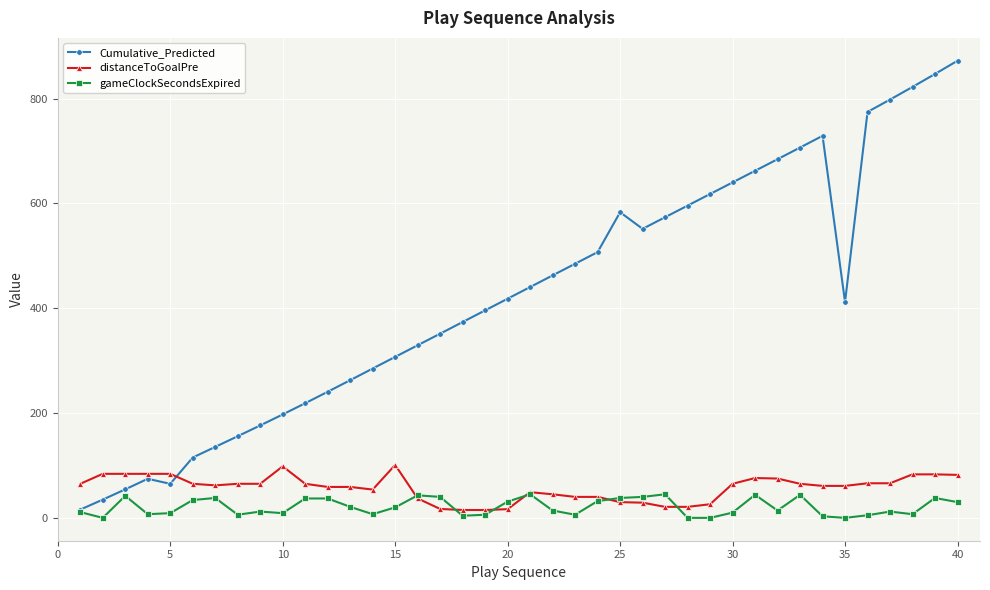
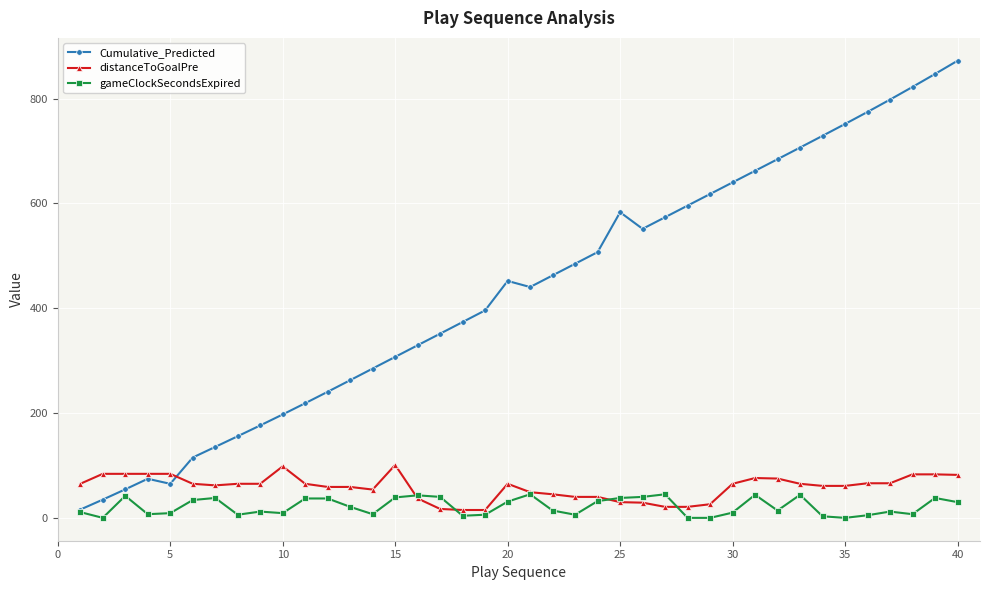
gameClockSecondsExpired, 15: 20 -> 40
Cumulative_Predicted, 20: 420 -> 450
distanceToGoalPre, 20: 20 -> 70
Cumulative_Predicted, 35: 410 -> 750
